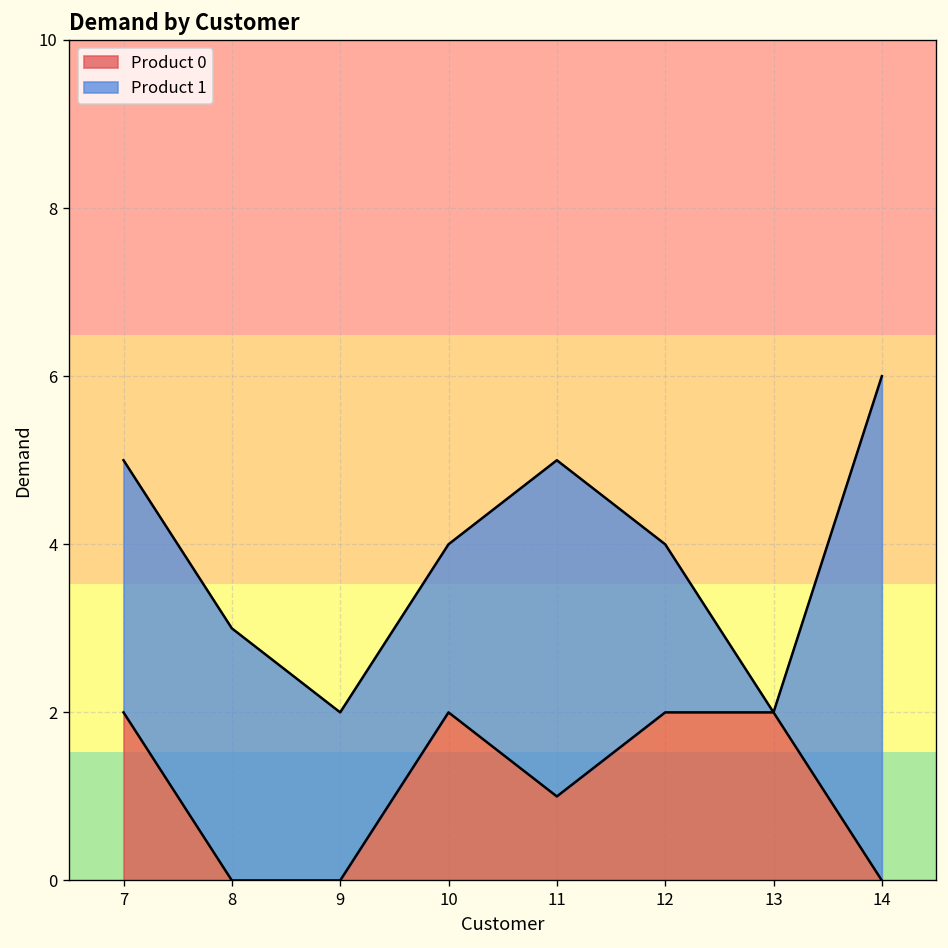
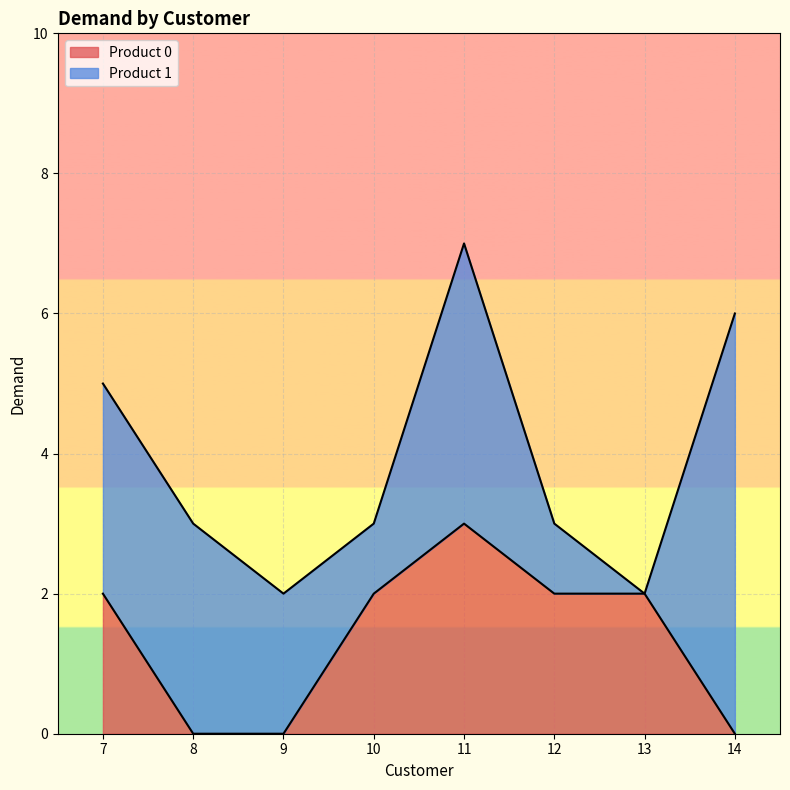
Product 1, 10: 2 -> 1
Product 0, 11: 1 -> 3
Product 1, 12: 2 -> 1
